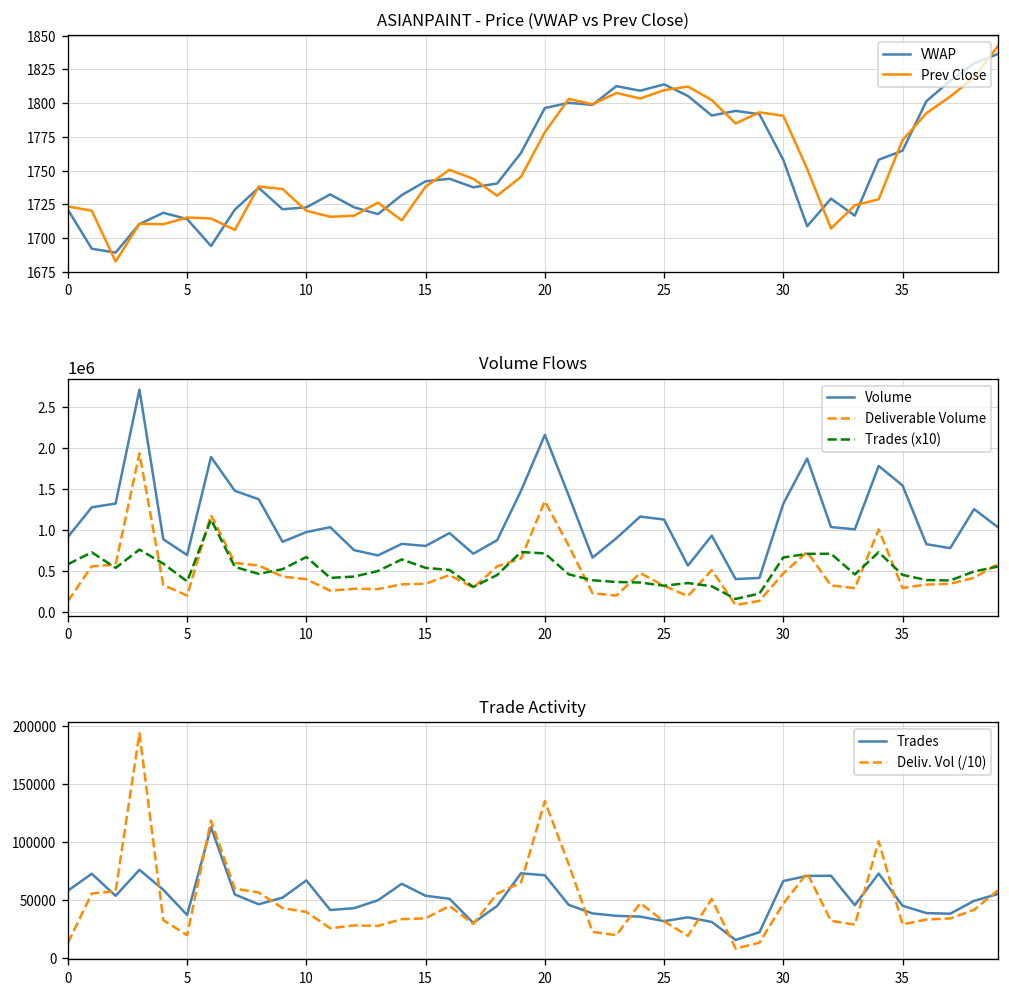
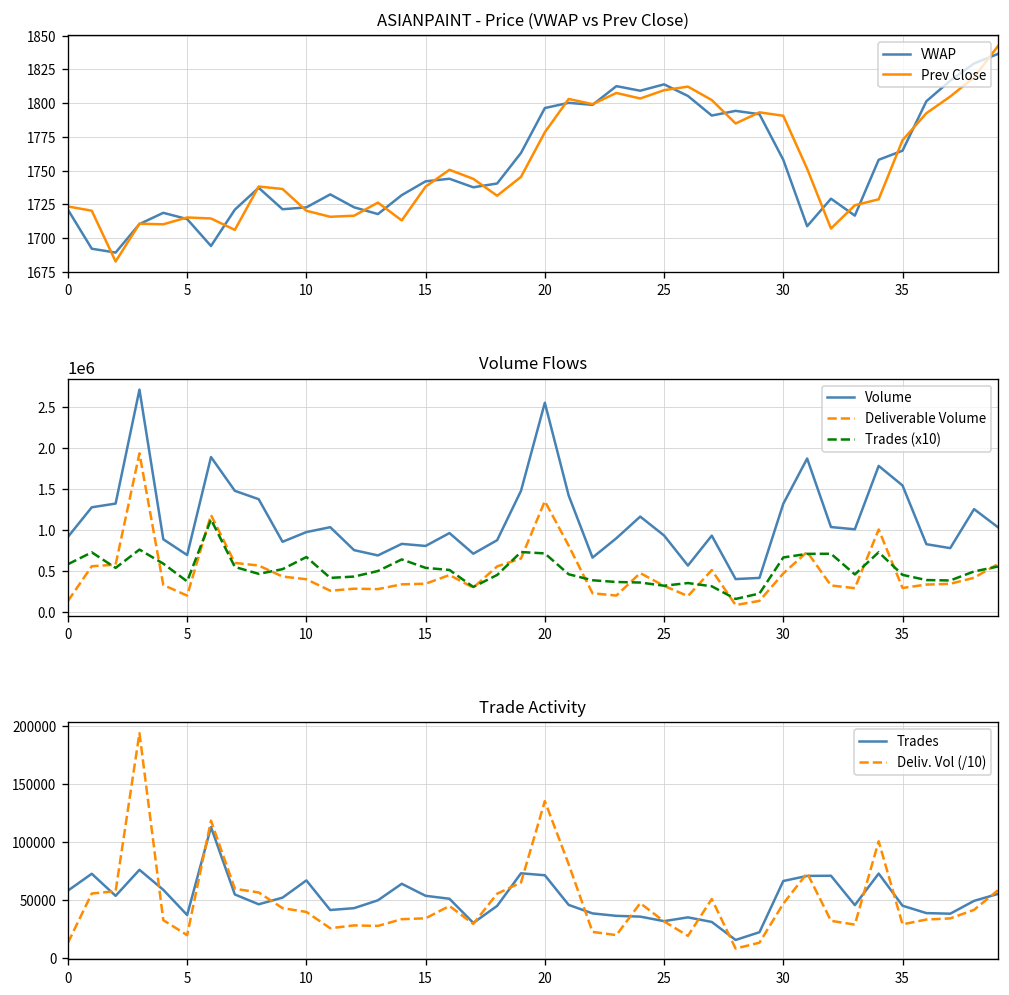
Volume Flows, Volume, 20: 2200000 -> 2600000
Volume Flows, Volume, 25: 1100000 -> 900000
